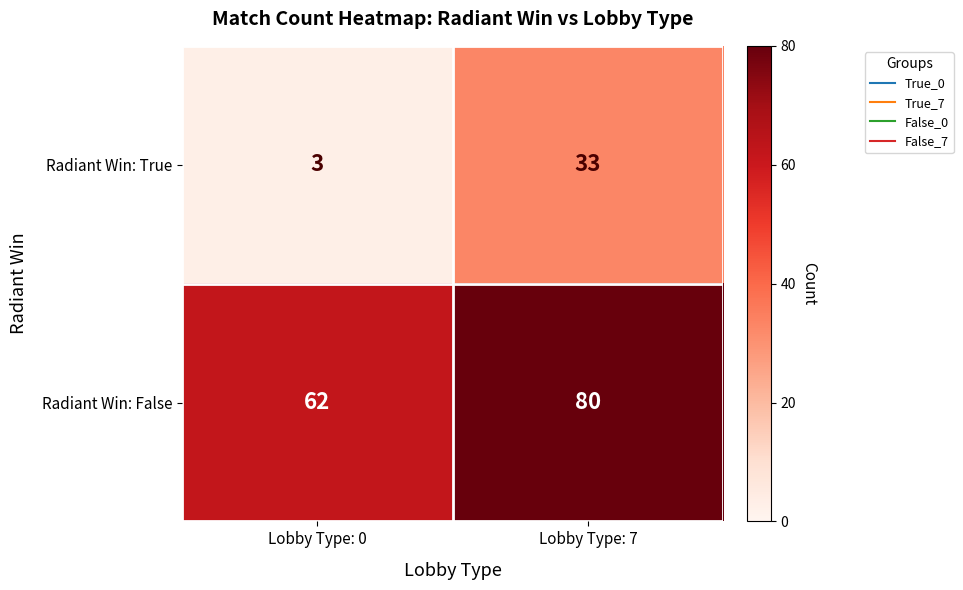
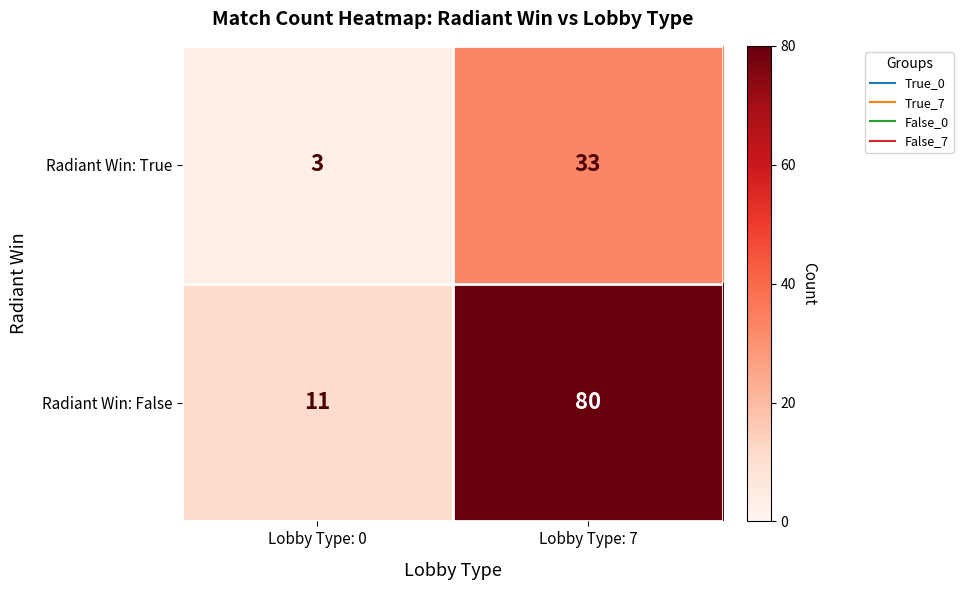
Radiant Win: False, Lobby Type: 0: 62 -> 11
